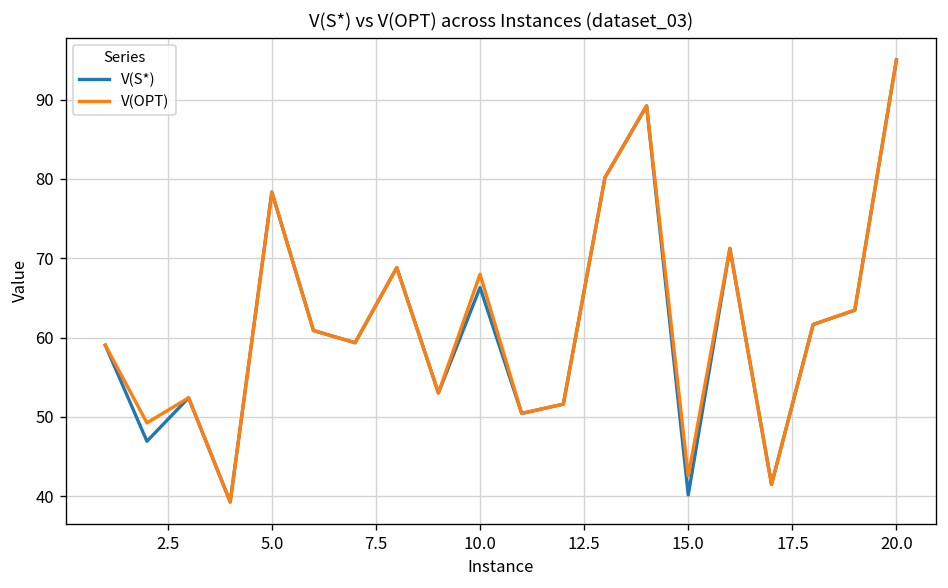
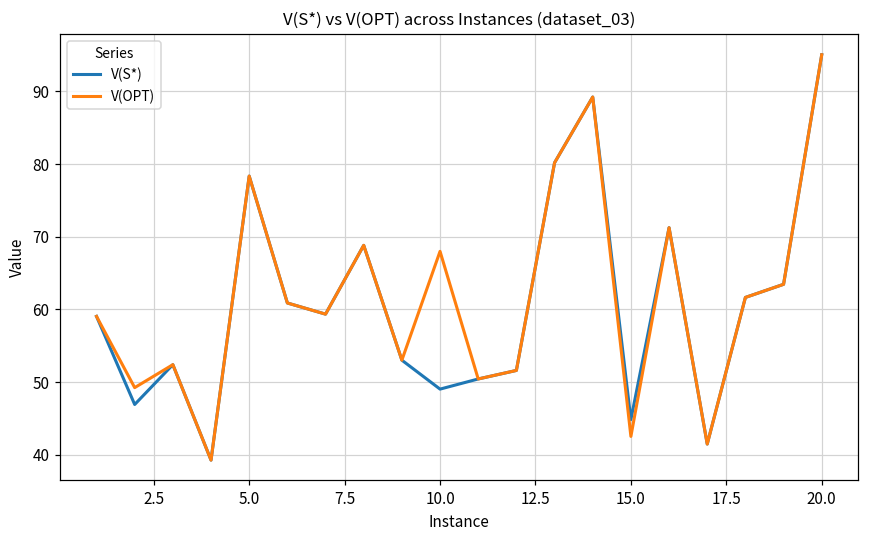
V(S*), 10.0: 66 -> 49
V(S*), 15.0: 40 -> 45
